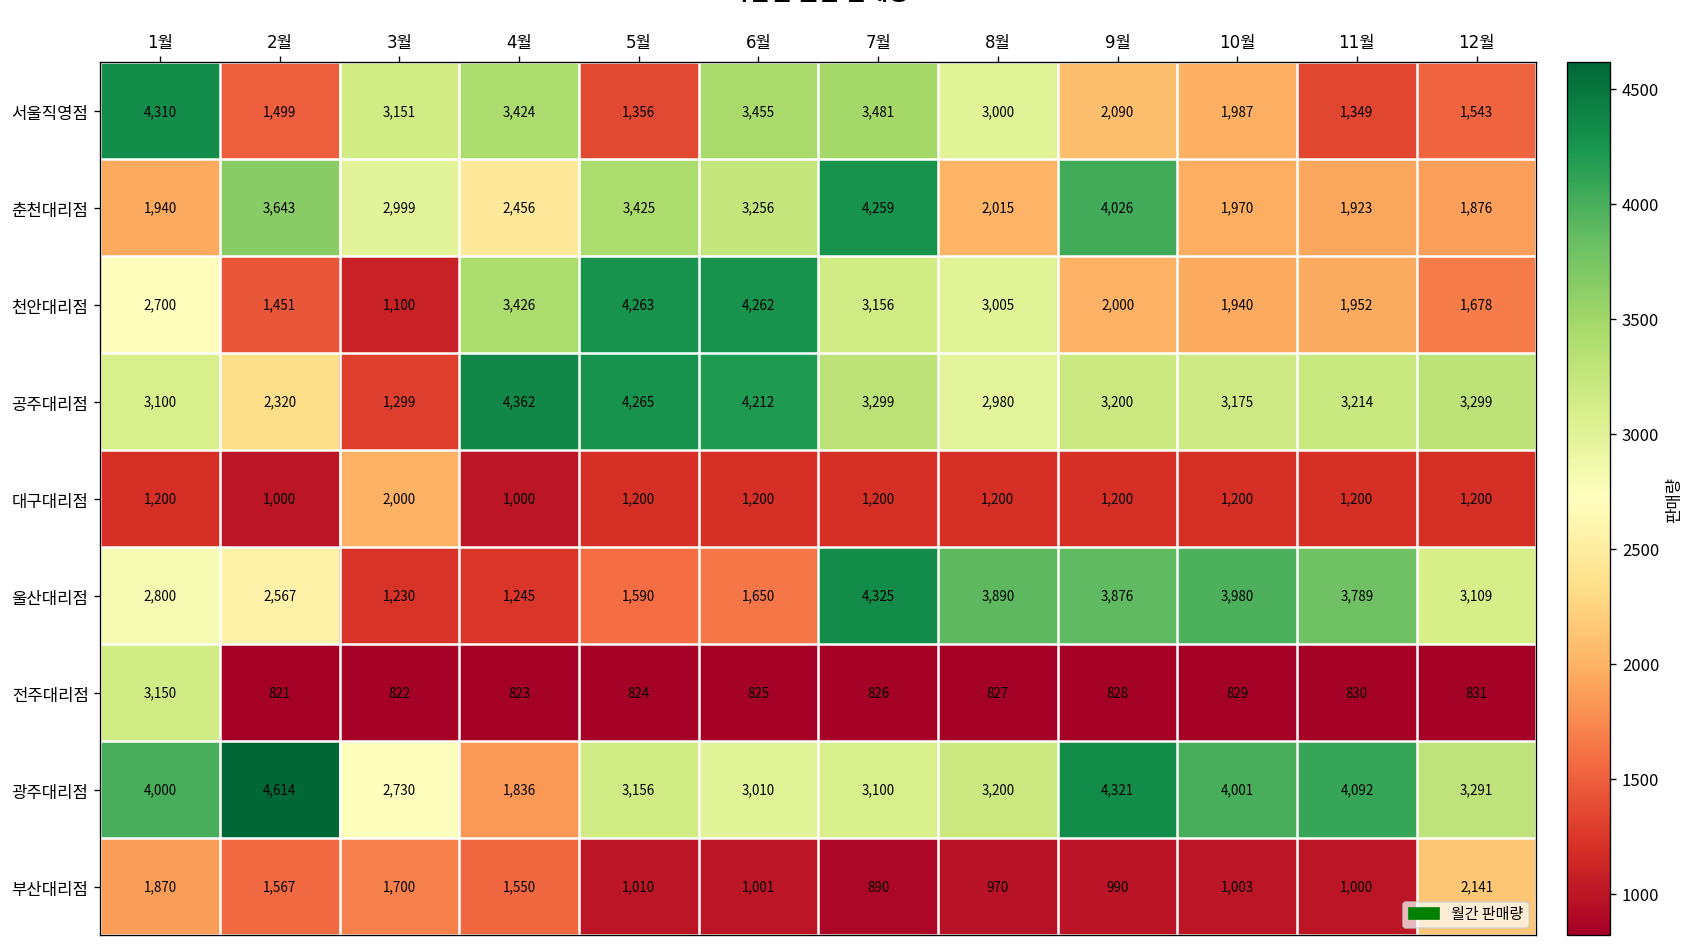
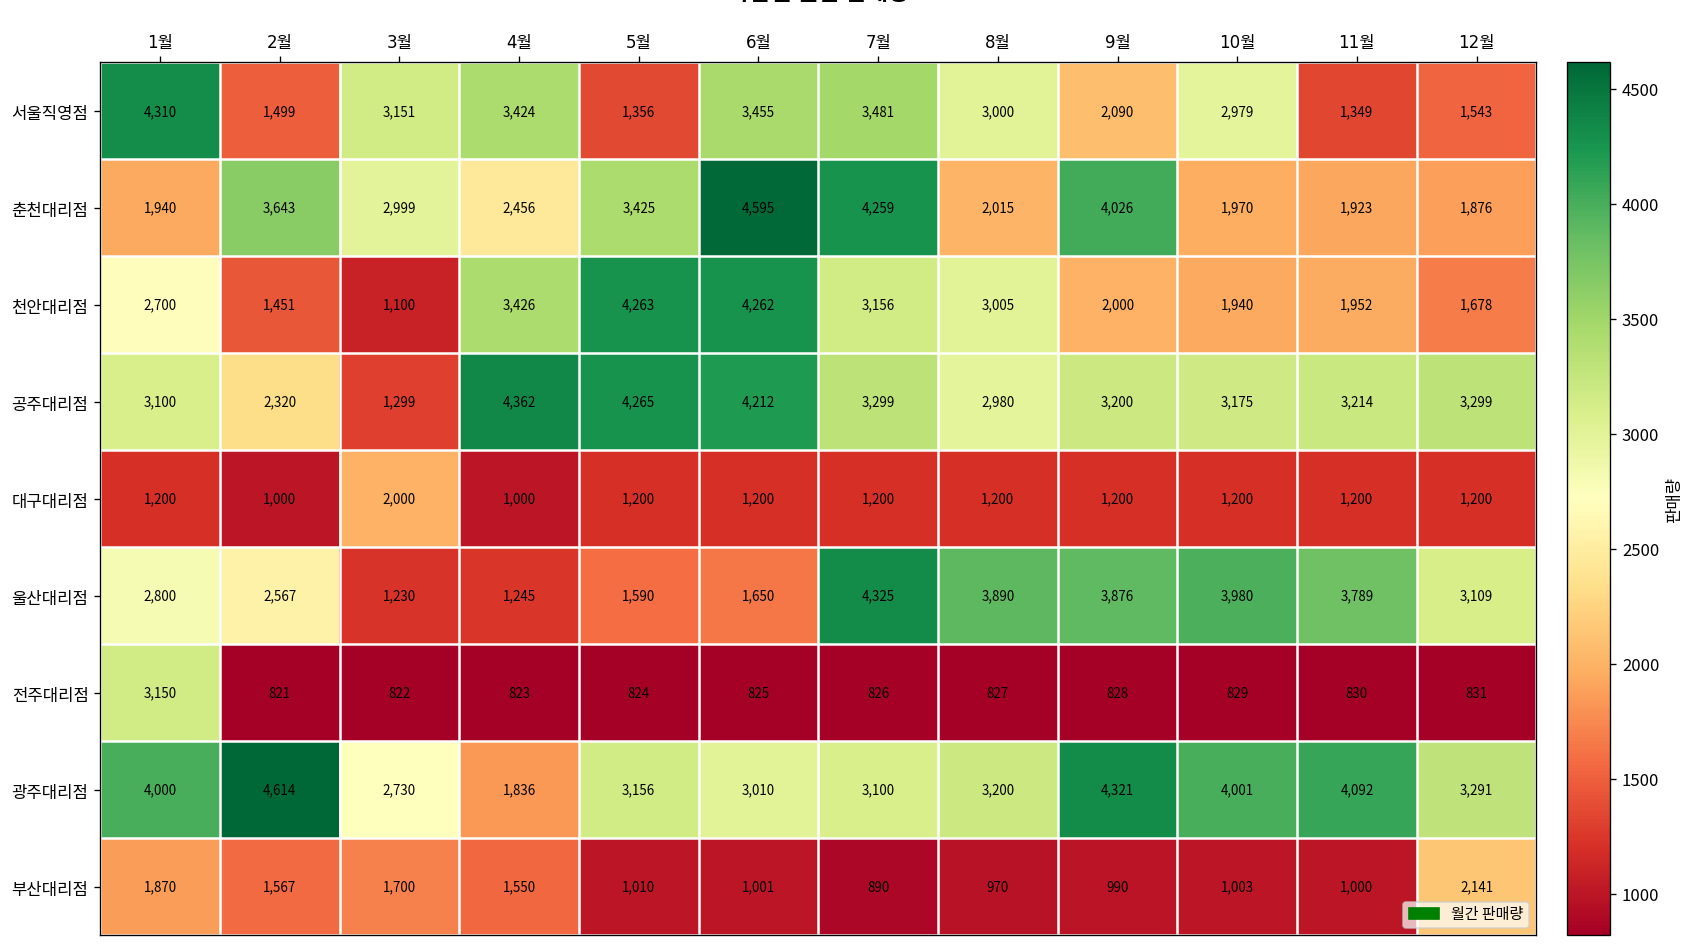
서울직영점, 10월: 1,987 -> 2,979
춘천대리점, 6월: 3,256 -> 4,595
